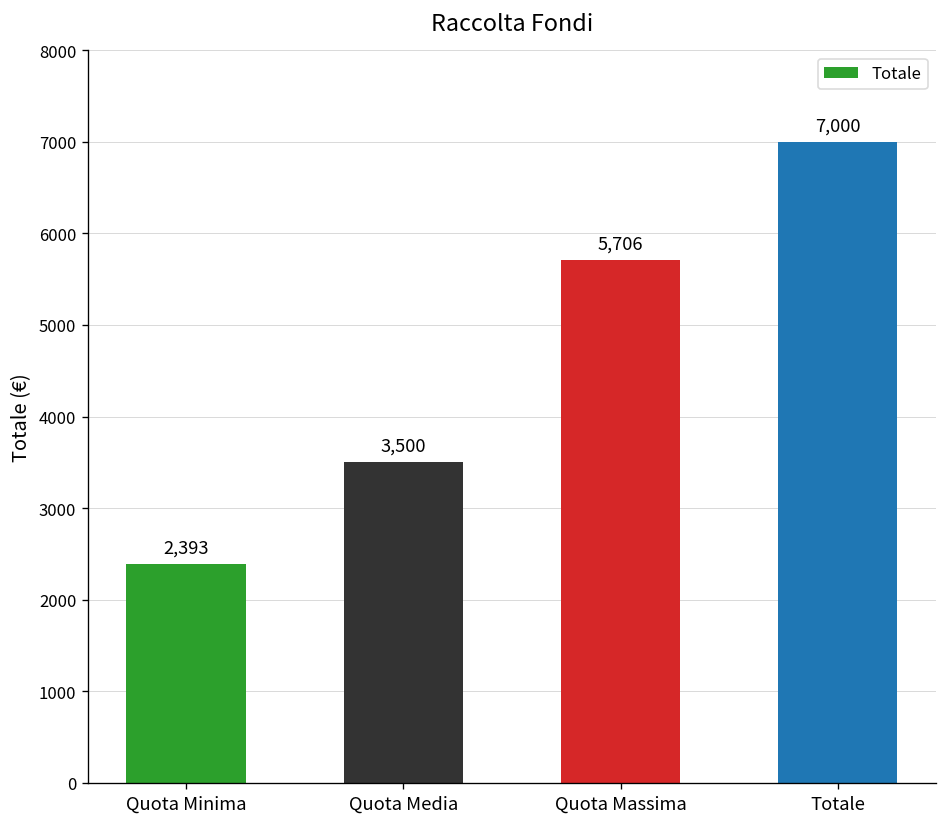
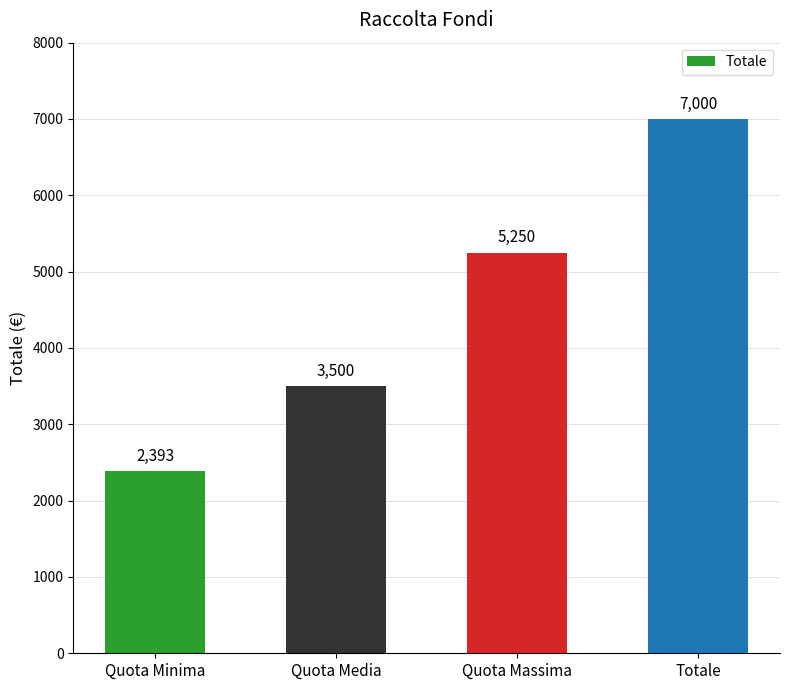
Quota Massima: 5,706 -> 5,250
